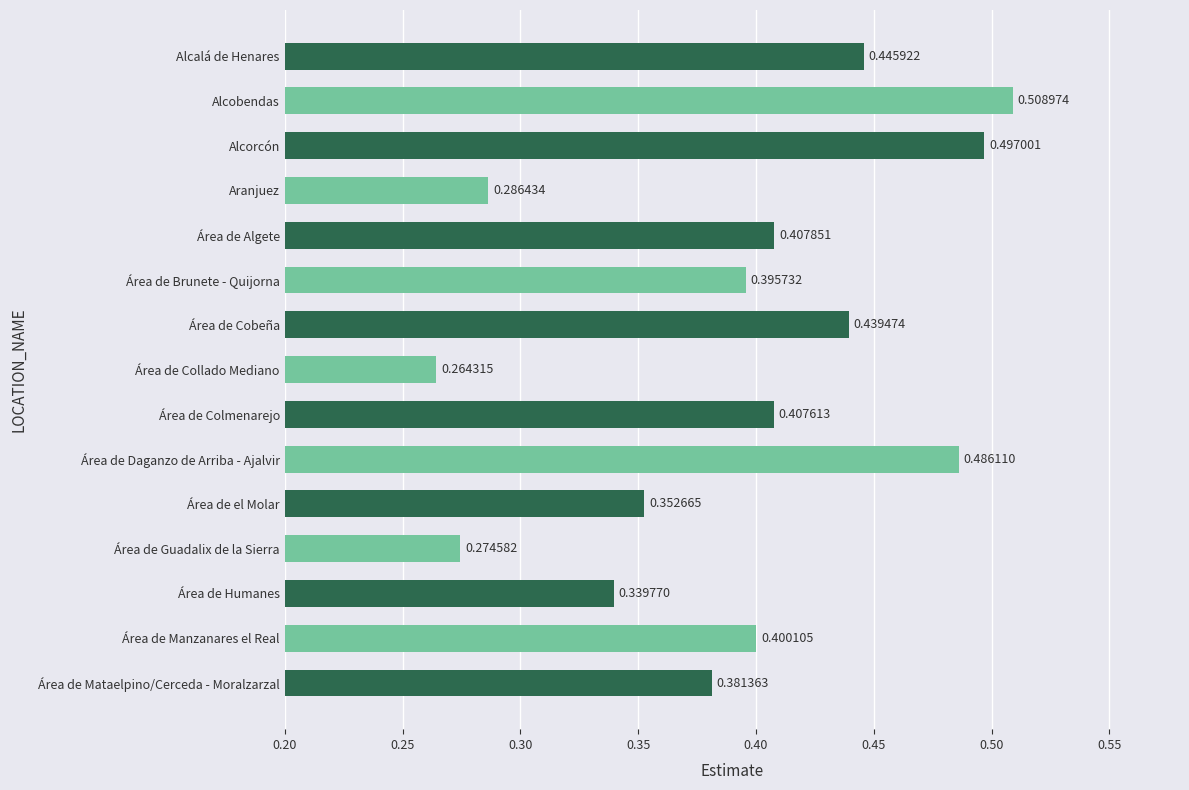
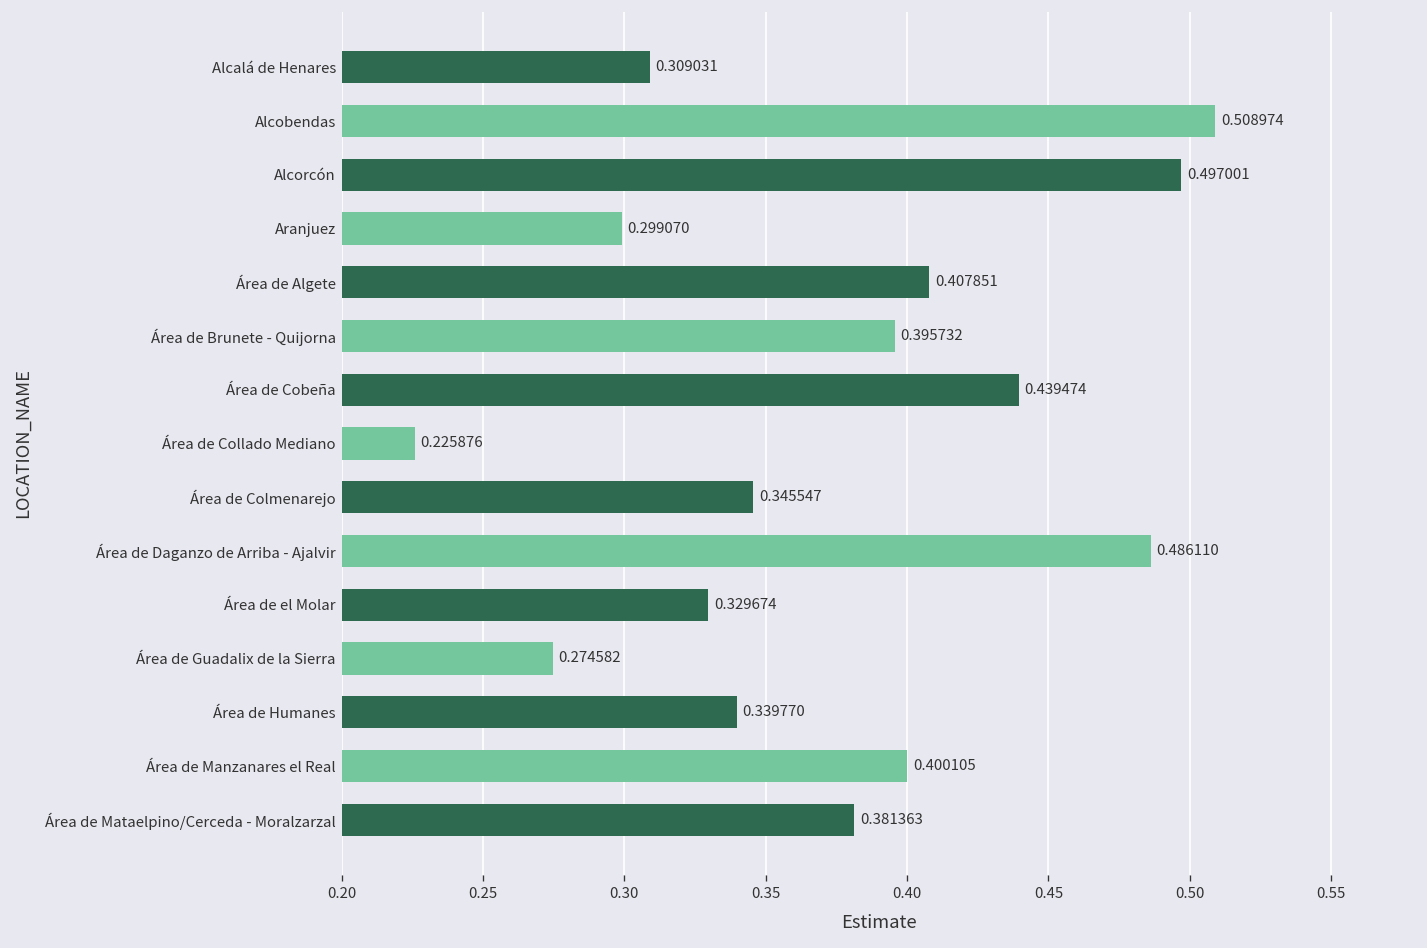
Alcalá de Henares: 0.445922 -> 0.309031
Aranjuez: 0.286434 -> 0.299070
Área de Collado Mediano: 0.264315 -> 0.225876
Área de Colmenarejo: 0.407613 -> 0.345547
Área de el Molar: 0.352665 -> 0.329674
